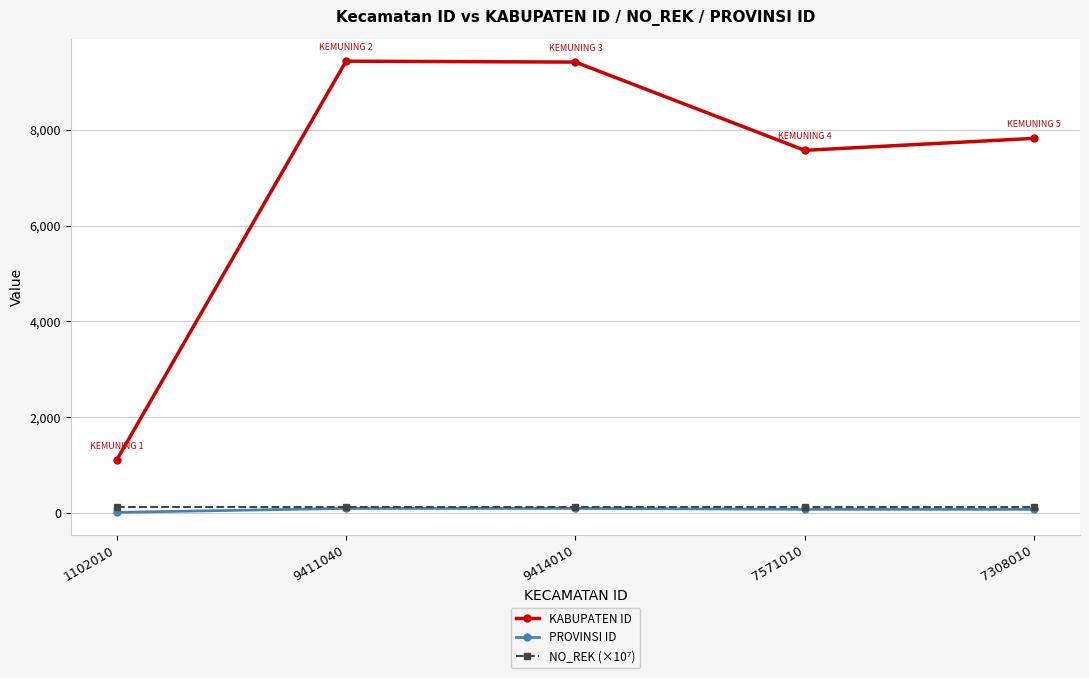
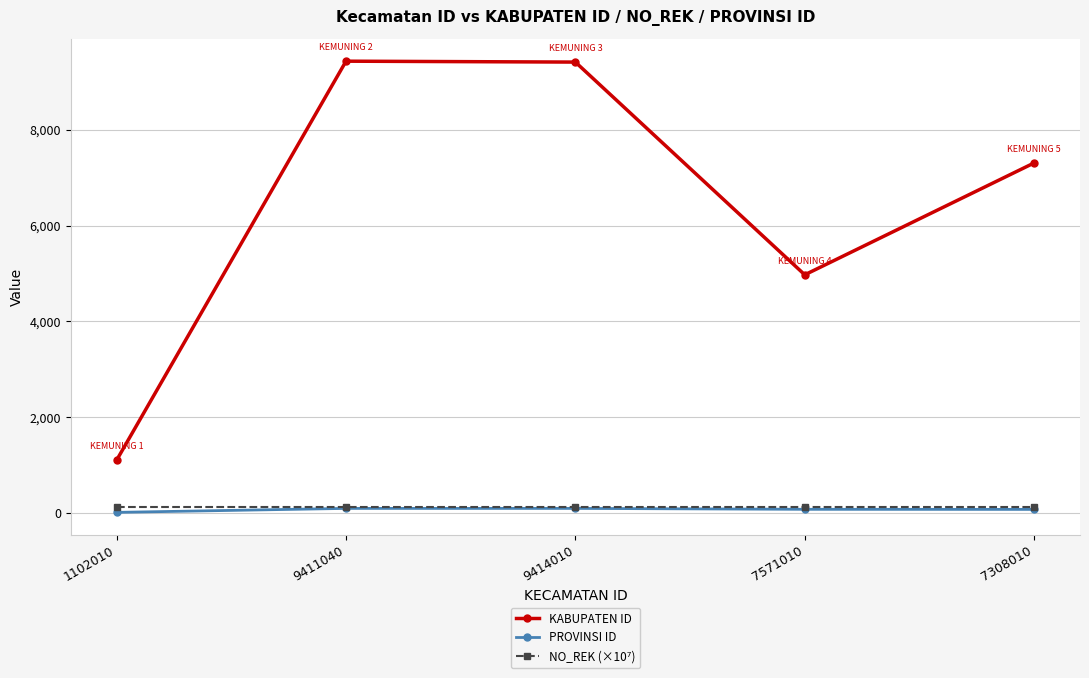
KABUPATEN ID, 7571010: 7,600 -> 5,000
KABUPATEN ID, 7308010: 7,800 -> 7,300
